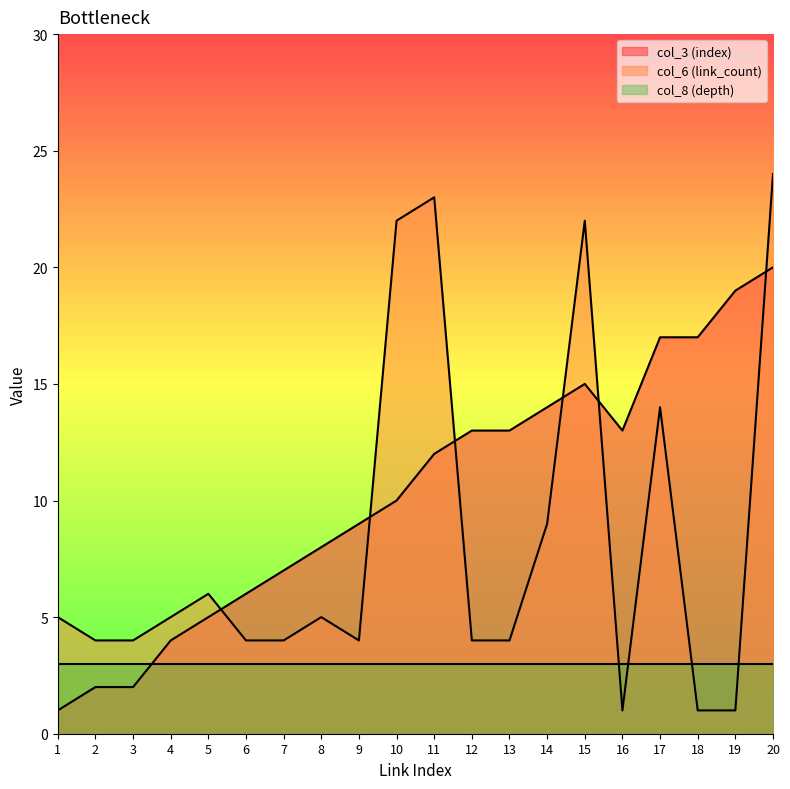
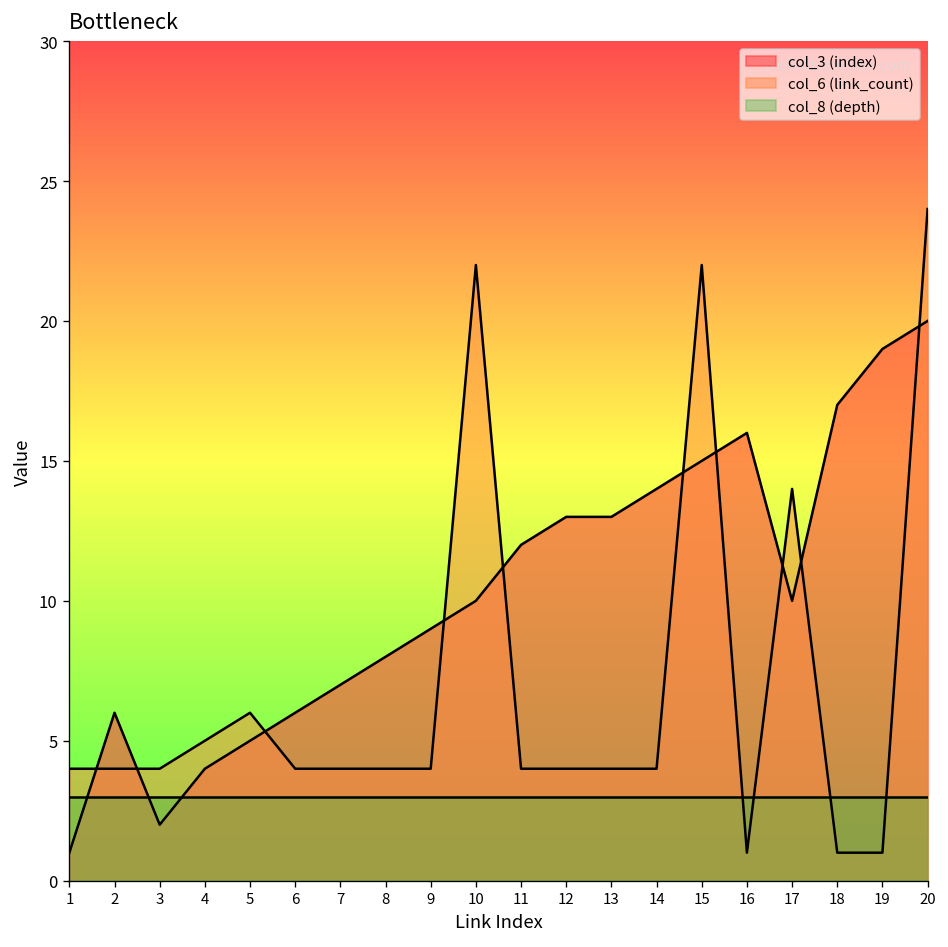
col_6 (link_count), 1: 5 -> 4
col_3 (index), 2: 2 -> 6
col_6 (link_count), 8: 5 -> 4
col_6 (link_count), 11: 23 -> 4
col_6 (link_count), 14: 9 -> 4
col_3 (index), 16: 13 -> 16
col_3 (index), 17: 17 -> 10
